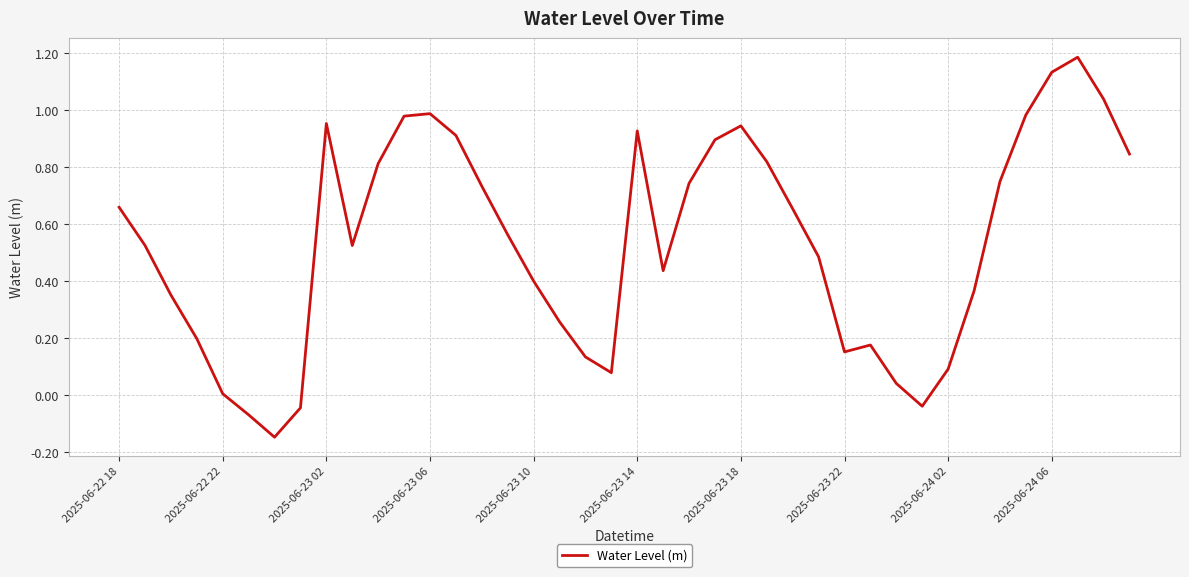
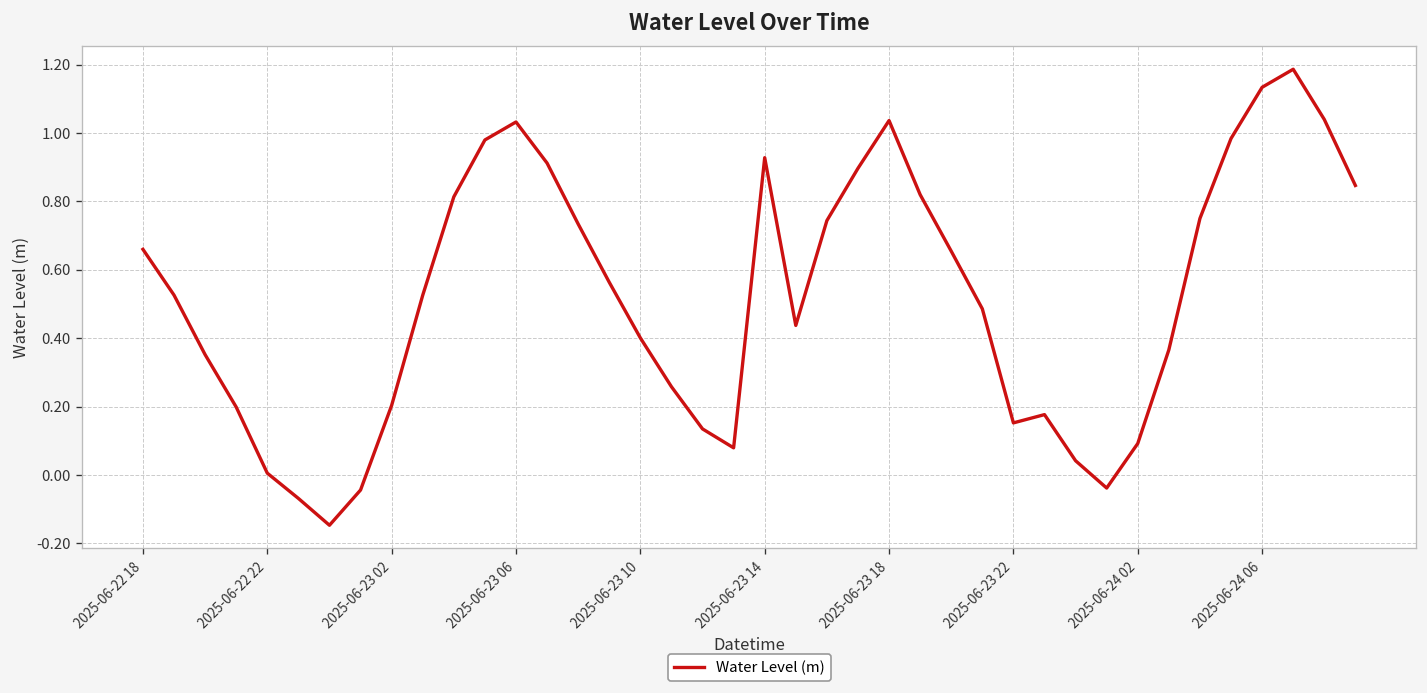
2025-06-23 02: 0.95 -> 0.20
2025-06-23 06: 0.99 -> 1.03
2025-06-23 18: 0.95 -> 1.04
